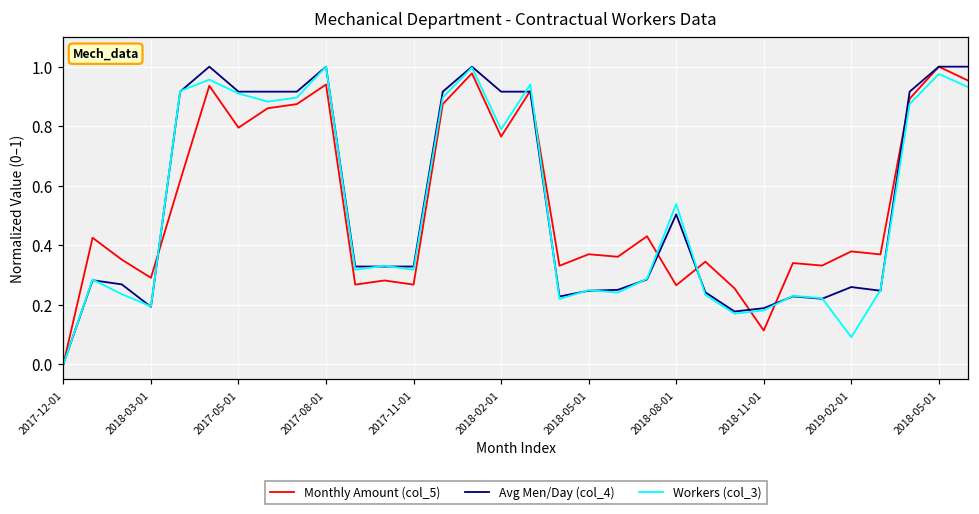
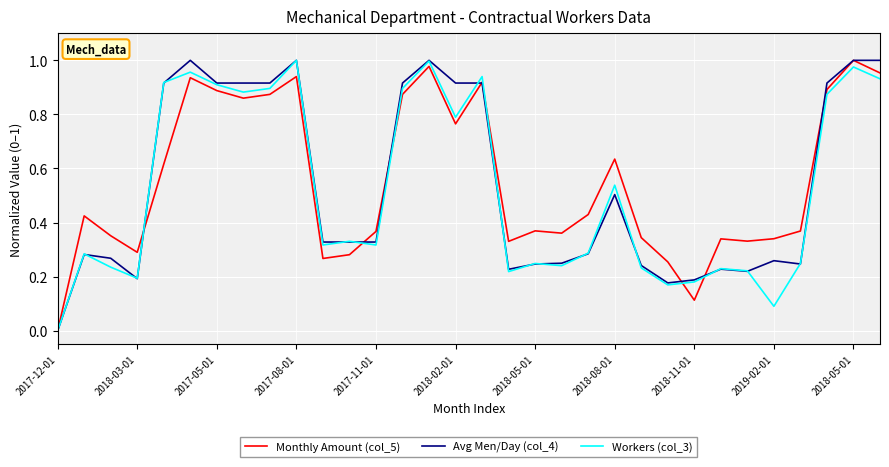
Monthly Amount (col_5), 2017-05-01: 0.79 -> 0.89
Monthly Amount (col_5), 2017-11-01: 0.27 -> 0.37
Monthly Amount (col_5), 2018-08-01: 0.26 -> 0.63
Monthly Amount (col_5), 2019-02-01: 0.38 -> 0.34
